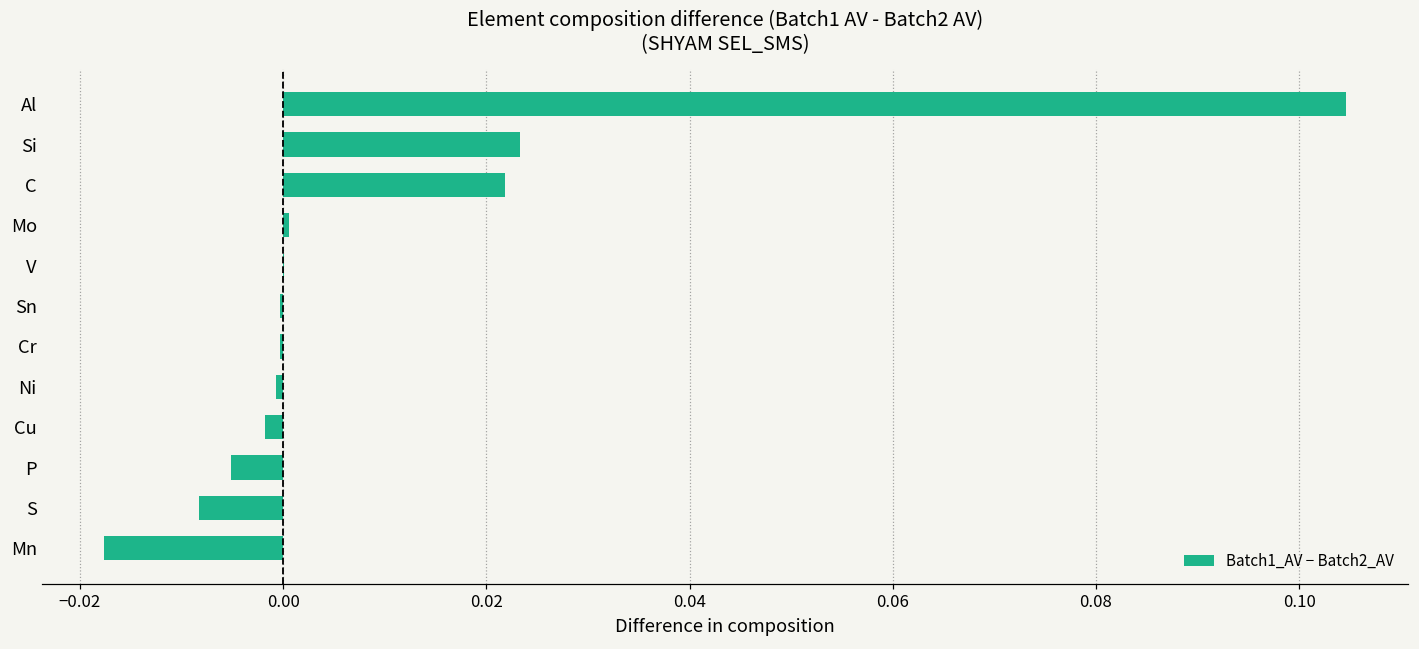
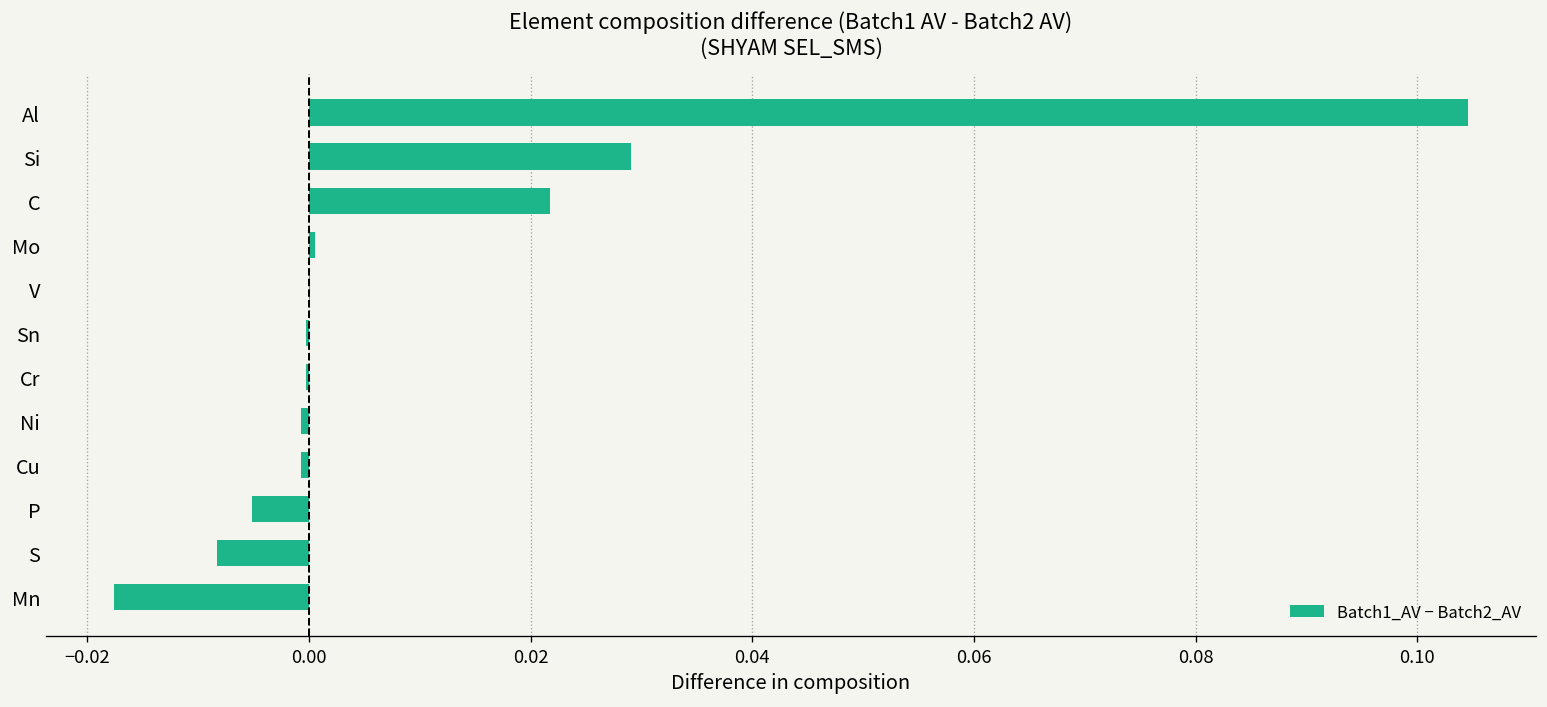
Si: 0.023 -> 0.029
Cu: -0.002 -> -0.001
